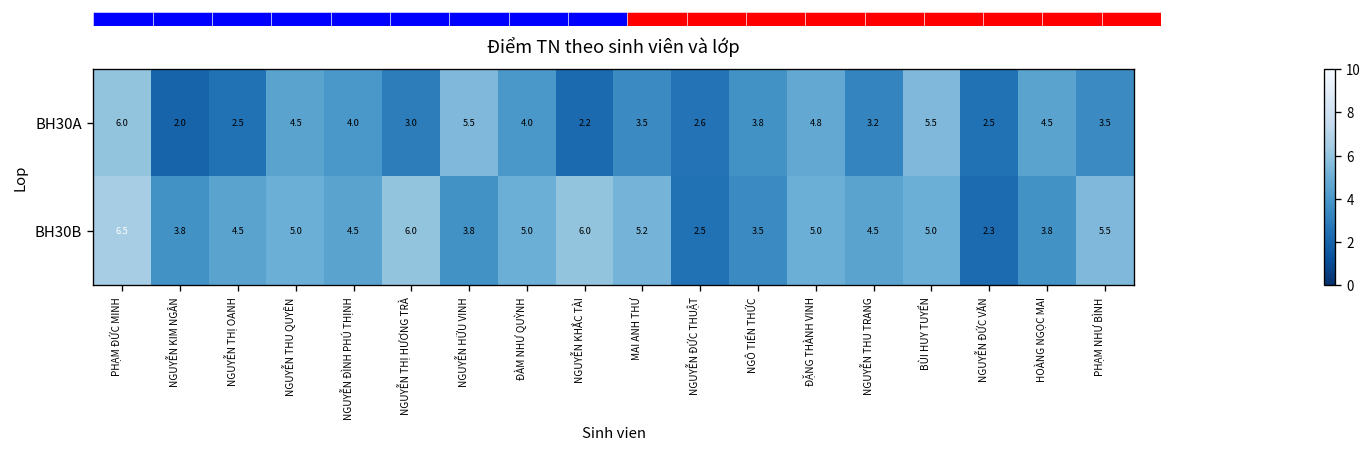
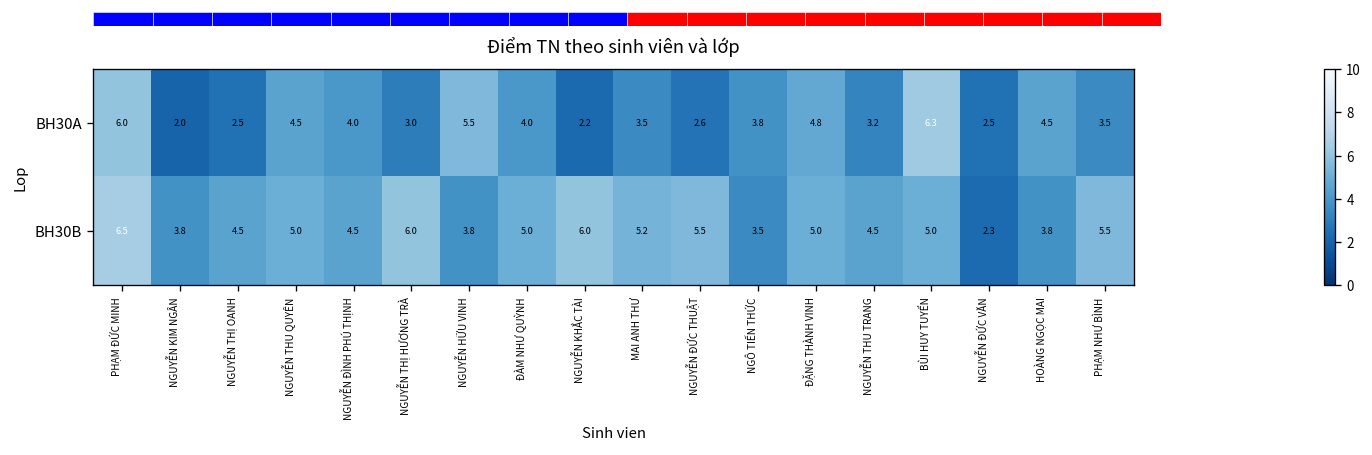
BH30A, BÙI HUY TUYỂN: 5.5 -> 6.3
BH30B, NGUYỄN ĐỨC THUẬT: 2.5 -> 5.5
